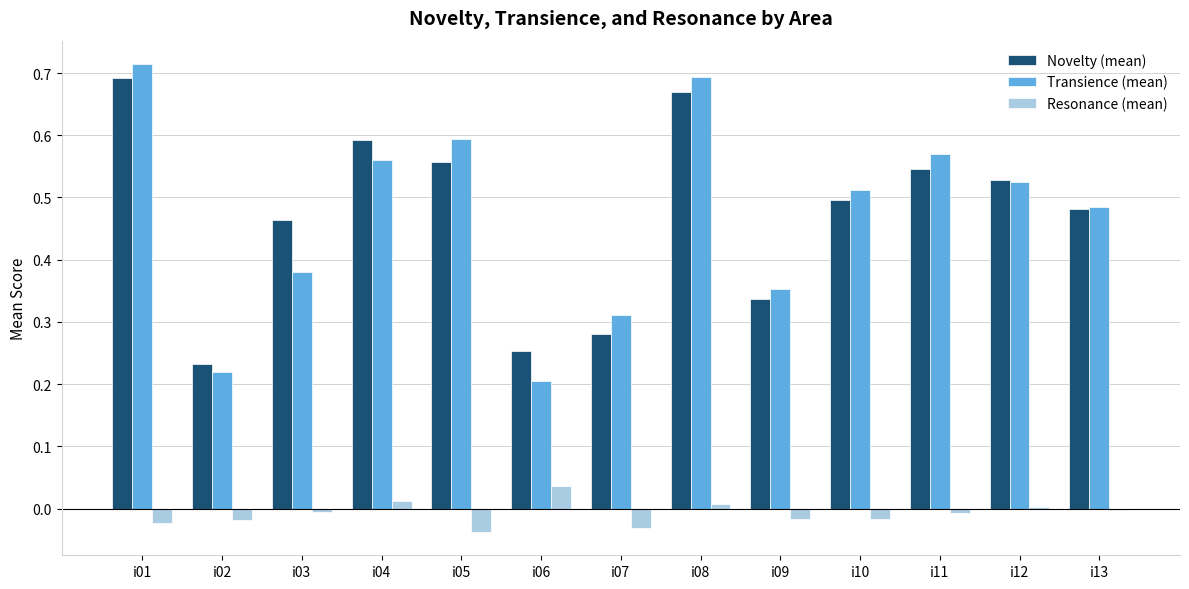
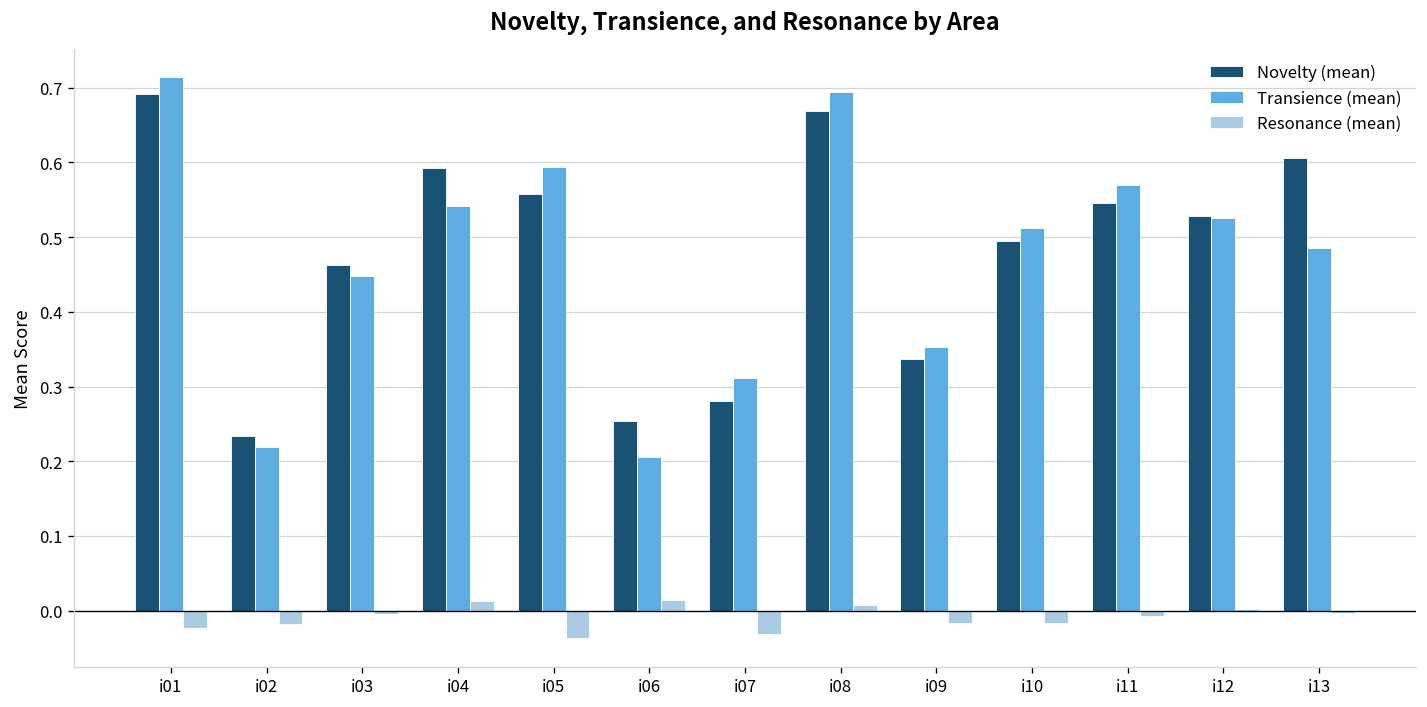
Transience (mean), i03: 0.38 -> 0.45
Transience (mean), i04: 0.56 -> 0.54
Resonance (mean), i06: 0.04 -> 0.01
Novelty (mean), i13: 0.48 -> 0.61
